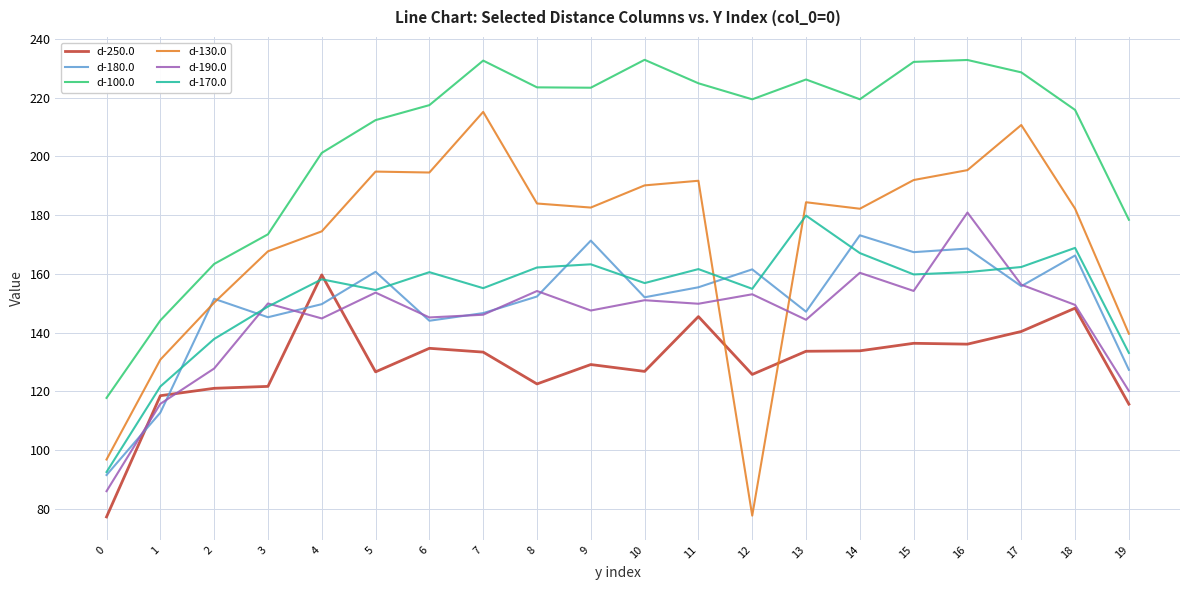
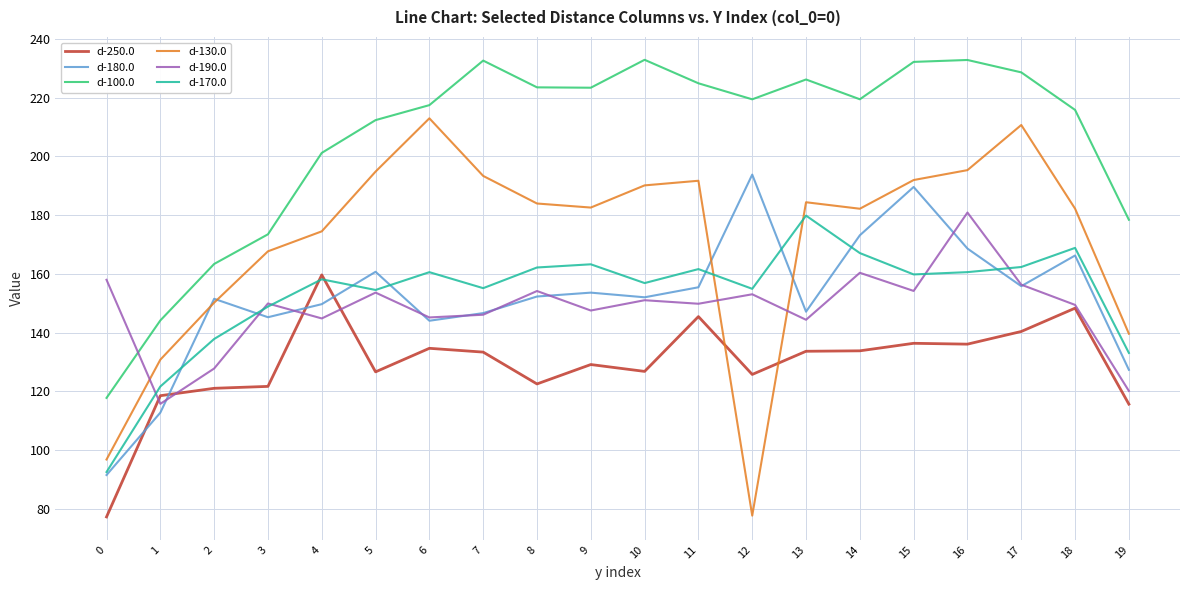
d-190.0, 0: 86 -> 158
d-130.0, 6: 195 -> 213
d-130.0, 7: 215 -> 193
d-180.0, 9: 171 -> 154
d-180.0, 12: 162 -> 194
d-180.0, 15: 167 -> 190
